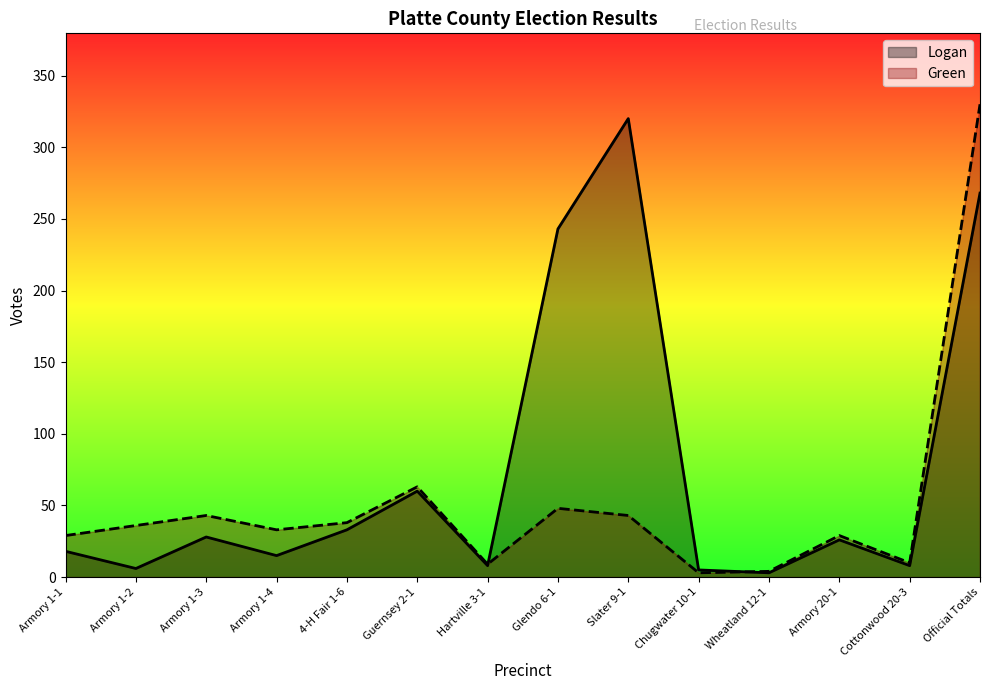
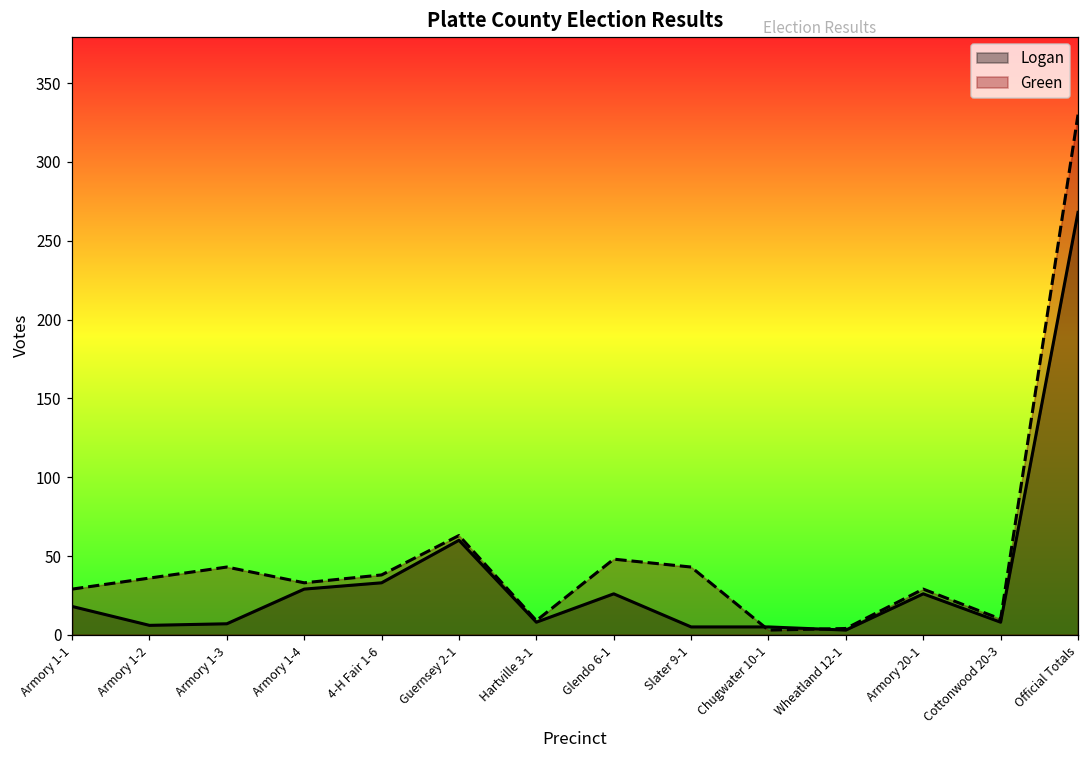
Logan, Armory 1-3: 28 -> 7
Logan, Armory 1-4: 15 -> 29
Logan, Glendo 6-1: 243 -> 26
Logan, Slater 9-1: 320 -> 5
